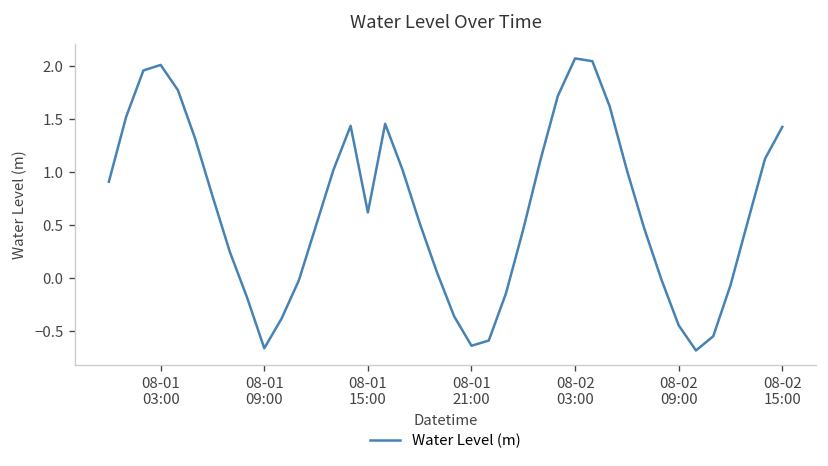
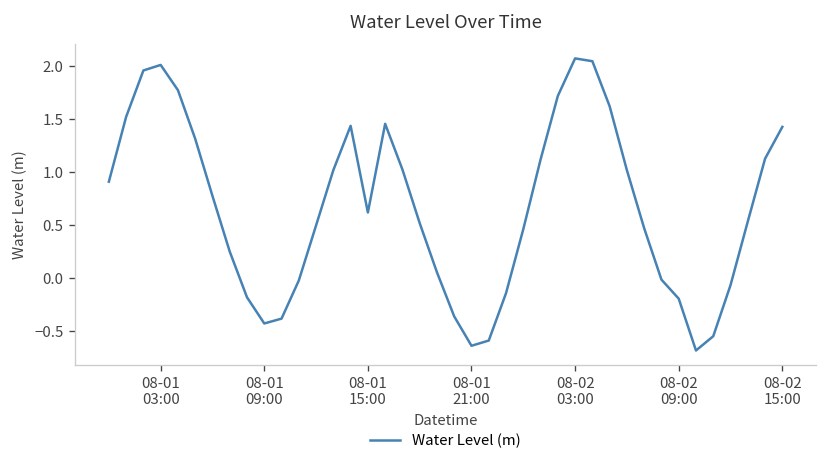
08-01 09:00: -0.7 -> -0.4
08-02 09:00: -0.4 -> -0.2
